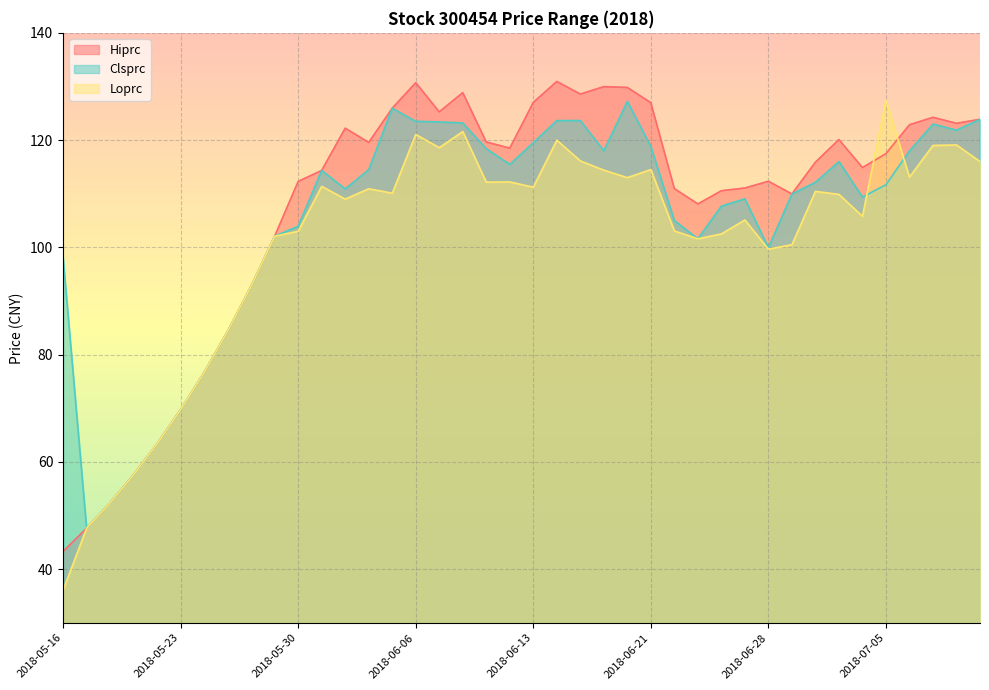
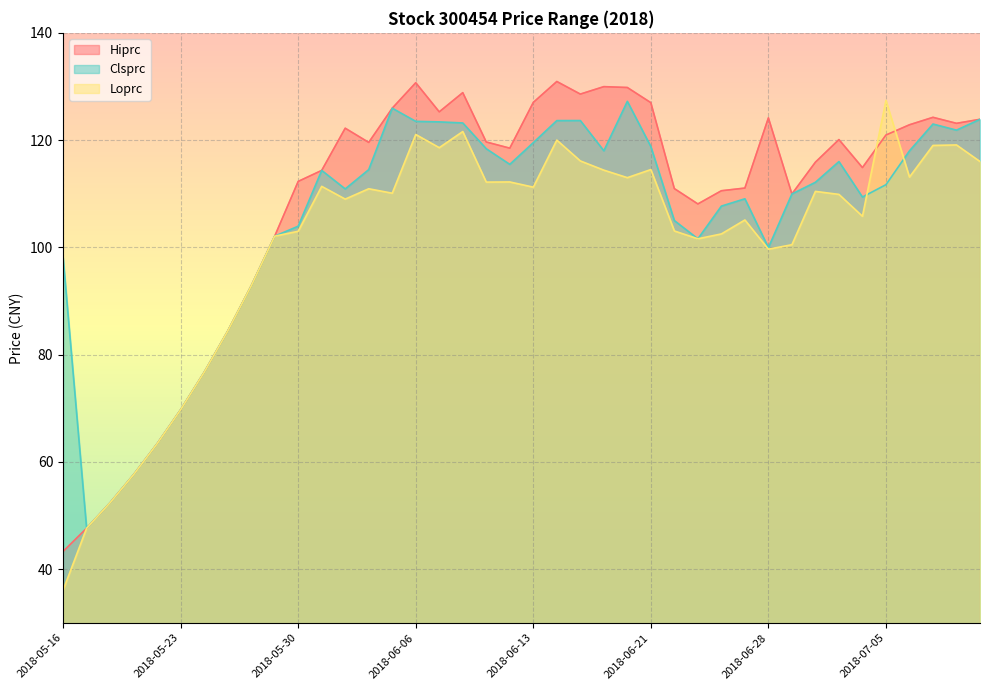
Hiprc, 2018-06-28: 112 -> 124
Hiprc, 2018-07-05: 117 -> 121
